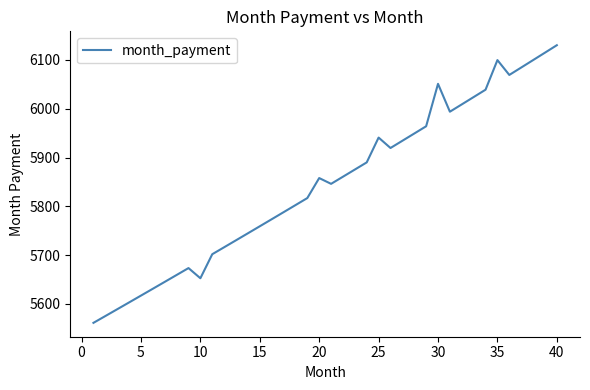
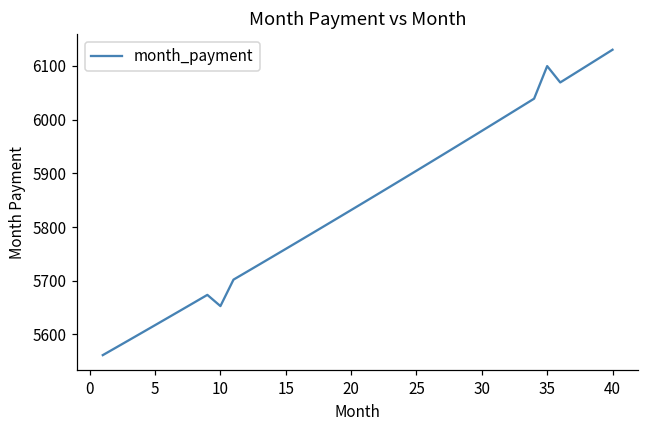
20: 5860 -> 5830
25: 5940 -> 5900
30: 6050 -> 5980
